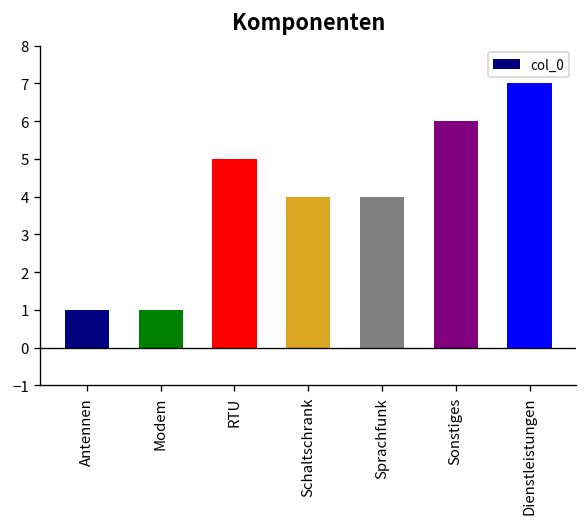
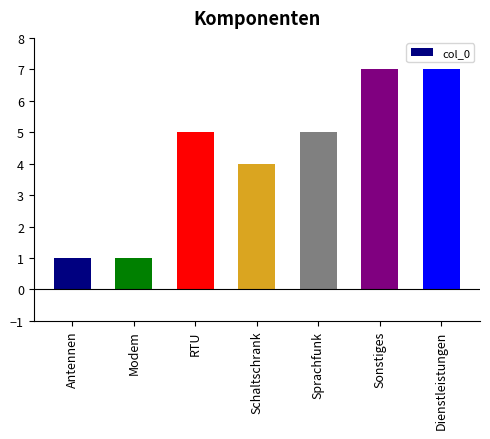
Sprachfunk: 4 -> 5
Sonstiges: 6 -> 7
